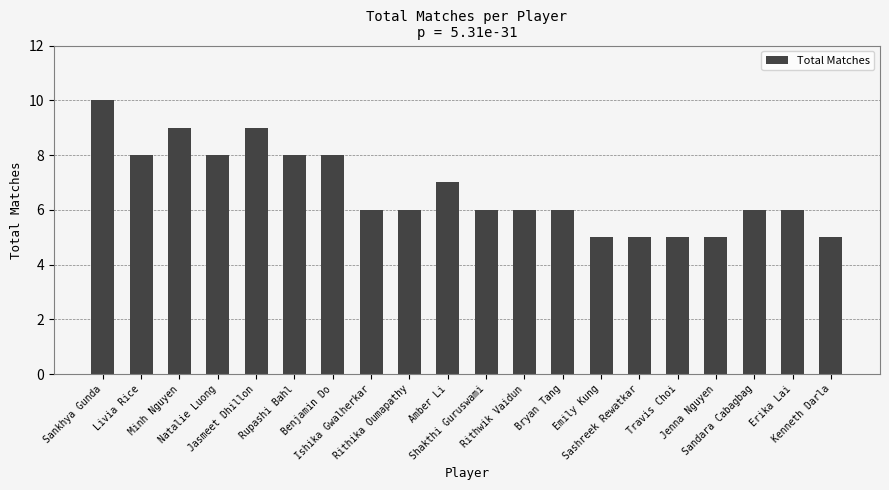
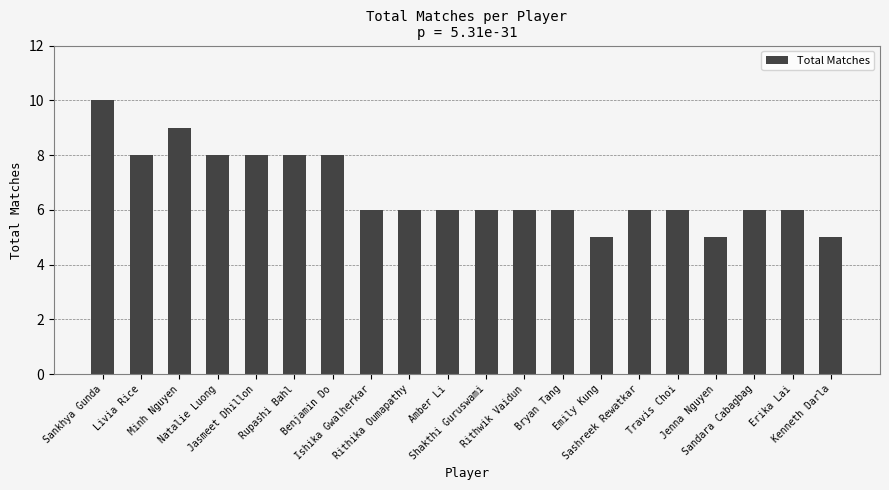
Jasmeet Dhillon: 9 -> 8
Amber Li: 7 -> 6
Sashreek Rewatkar: 5 -> 6
Travis Choi: 5 -> 6
